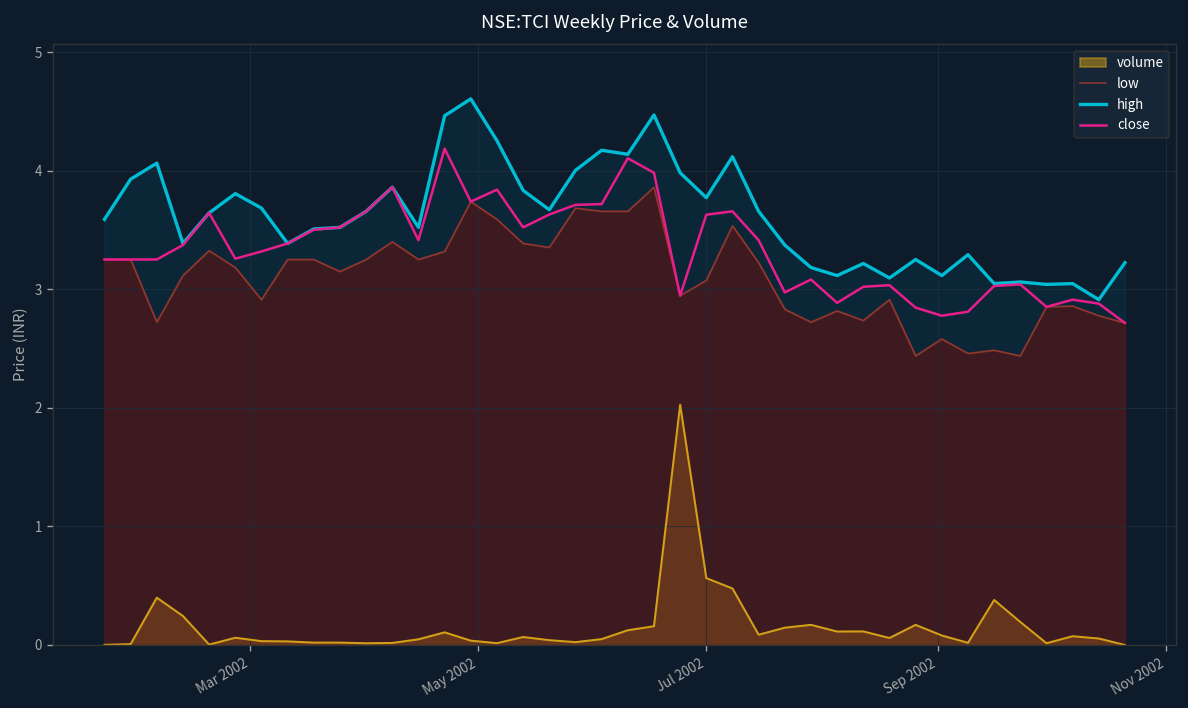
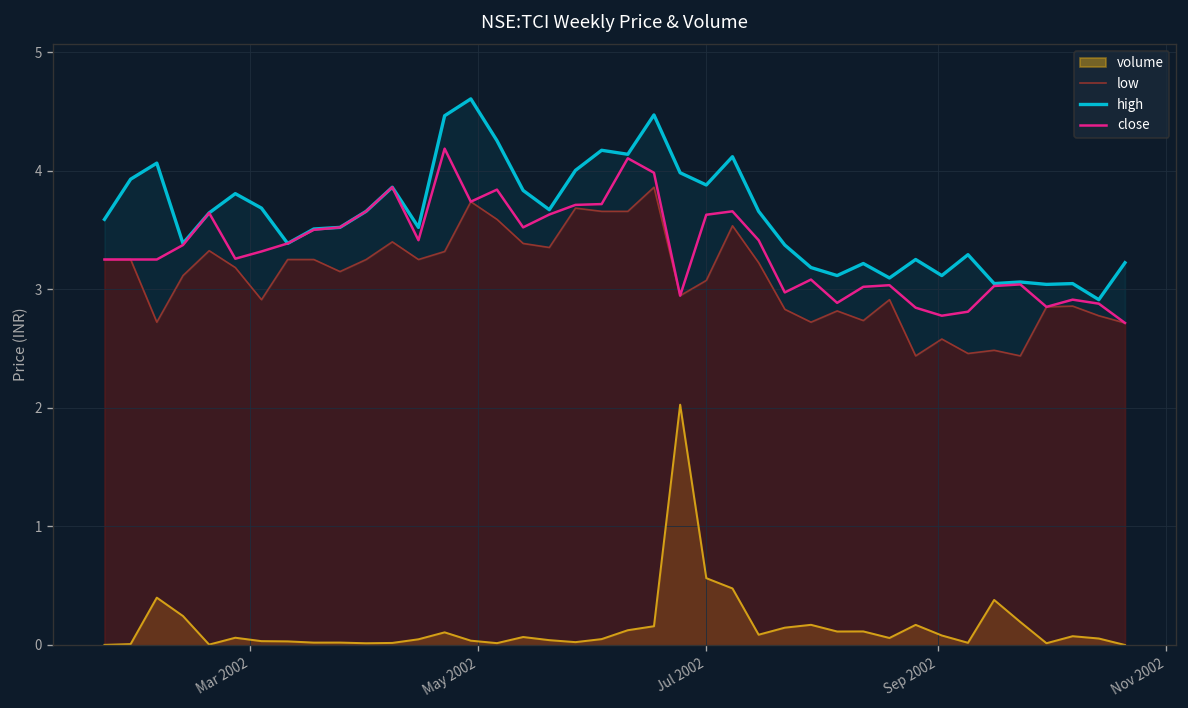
high, Jul 2002: 3.8 -> 3.9
